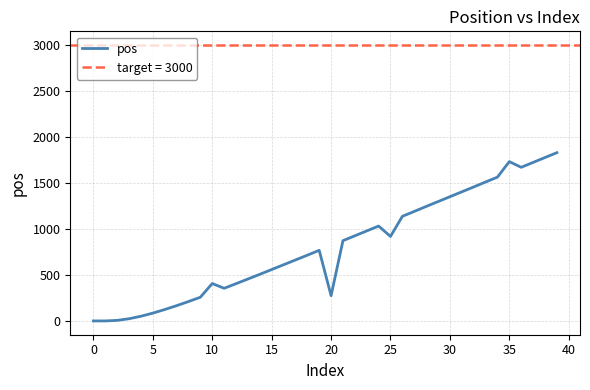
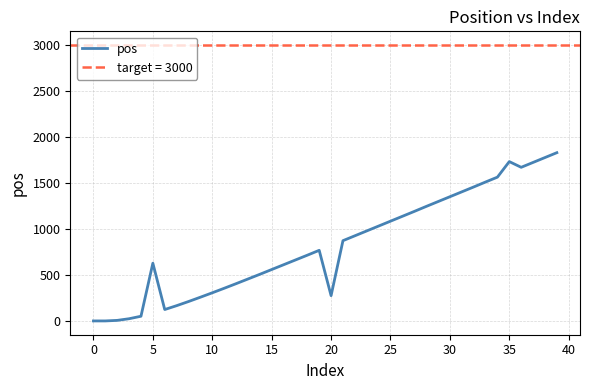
5: 100 -> 600
10: 400 -> 300
25: 900 -> 1100
